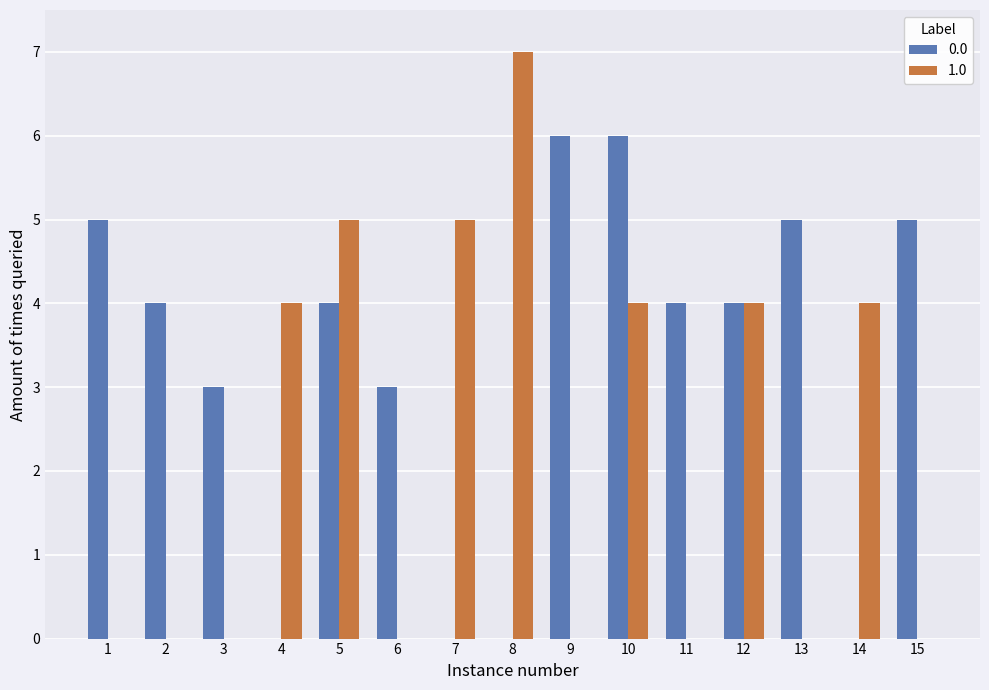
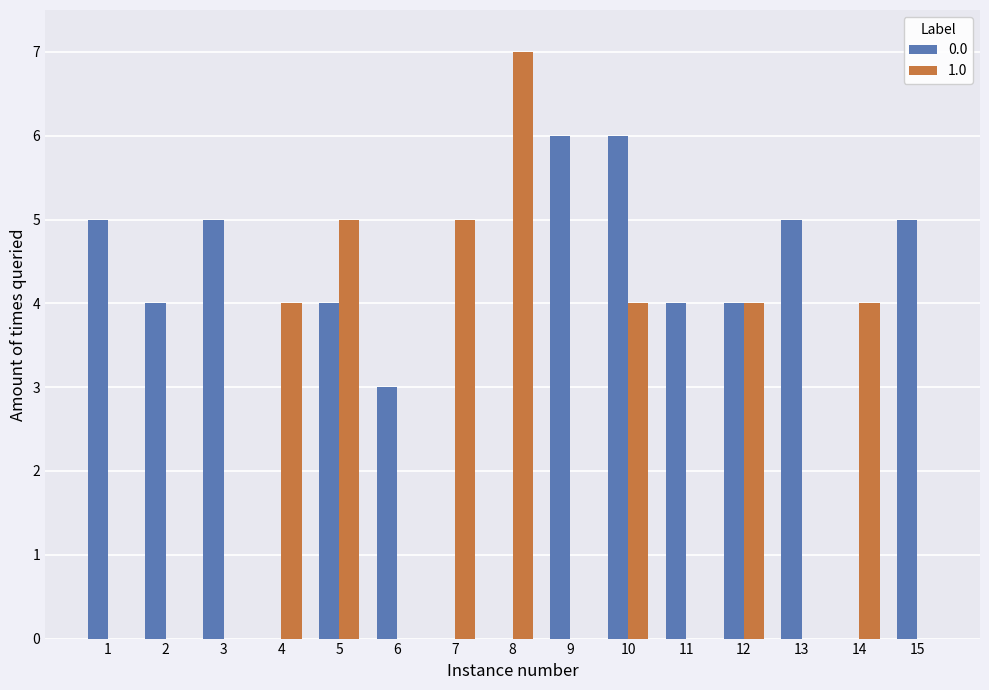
0.0, 3: 3 -> 5
